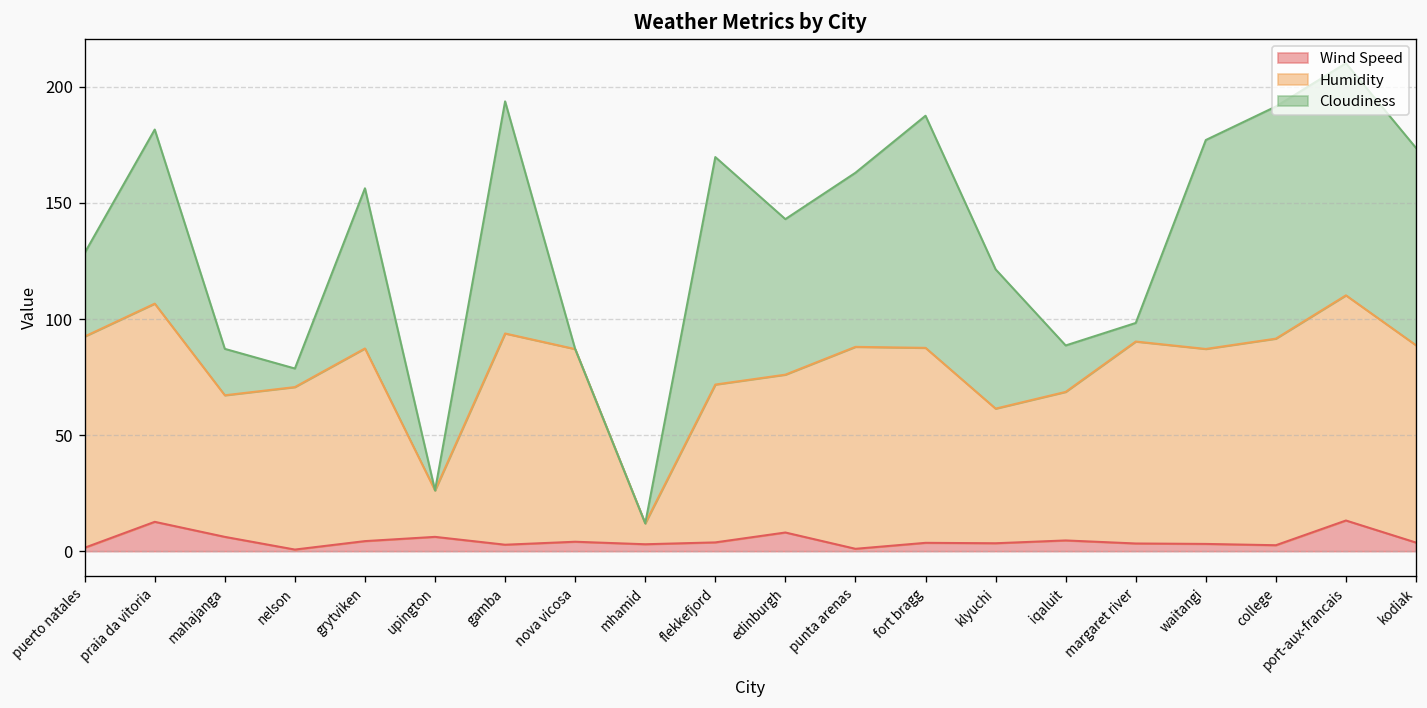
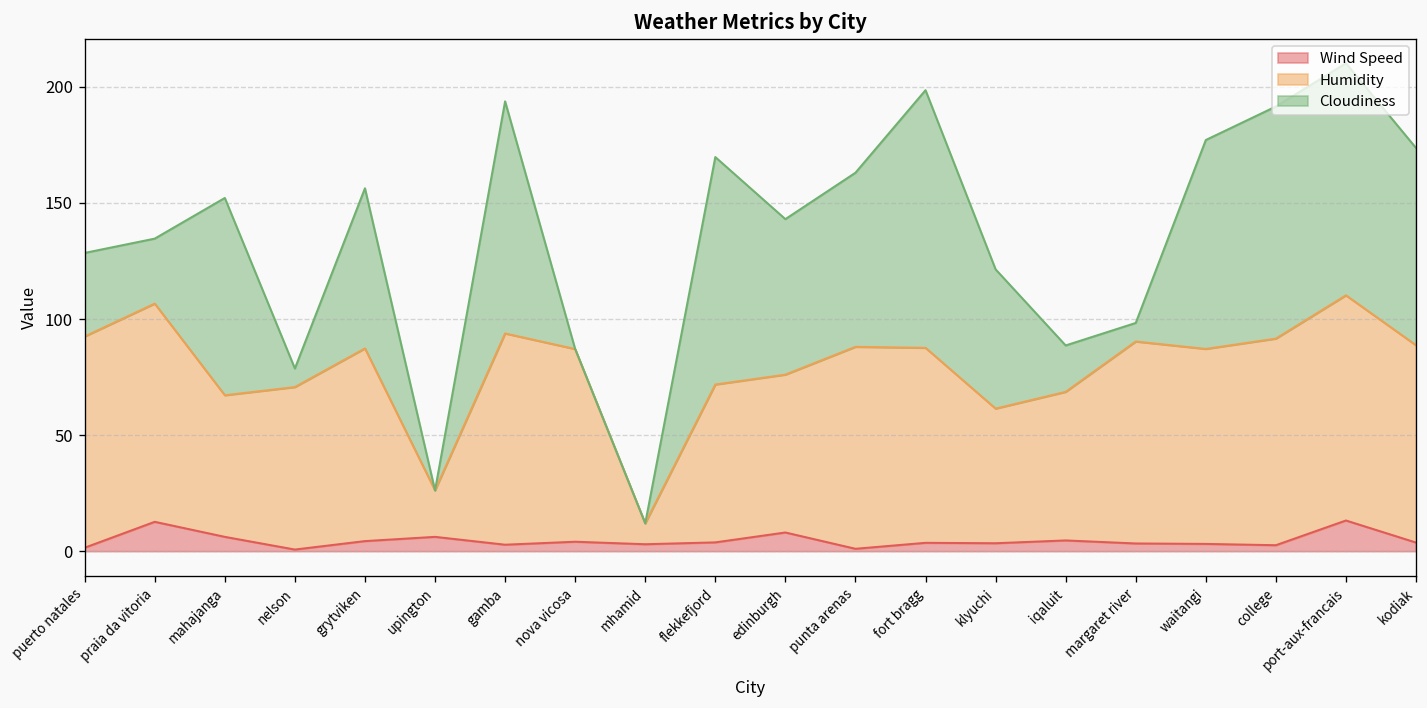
Cloudiness, praia da vitoria: 75 -> 28
Cloudiness, mahajanga: 20 -> 85
Cloudiness, fort bragg: 100 -> 111
